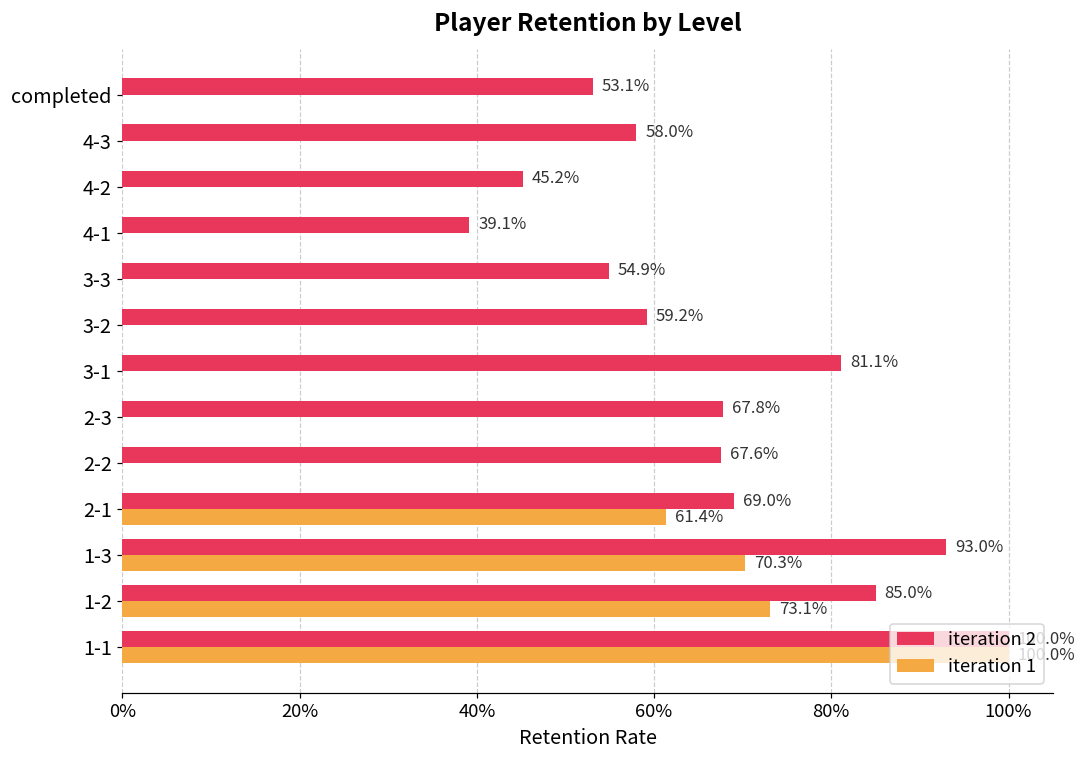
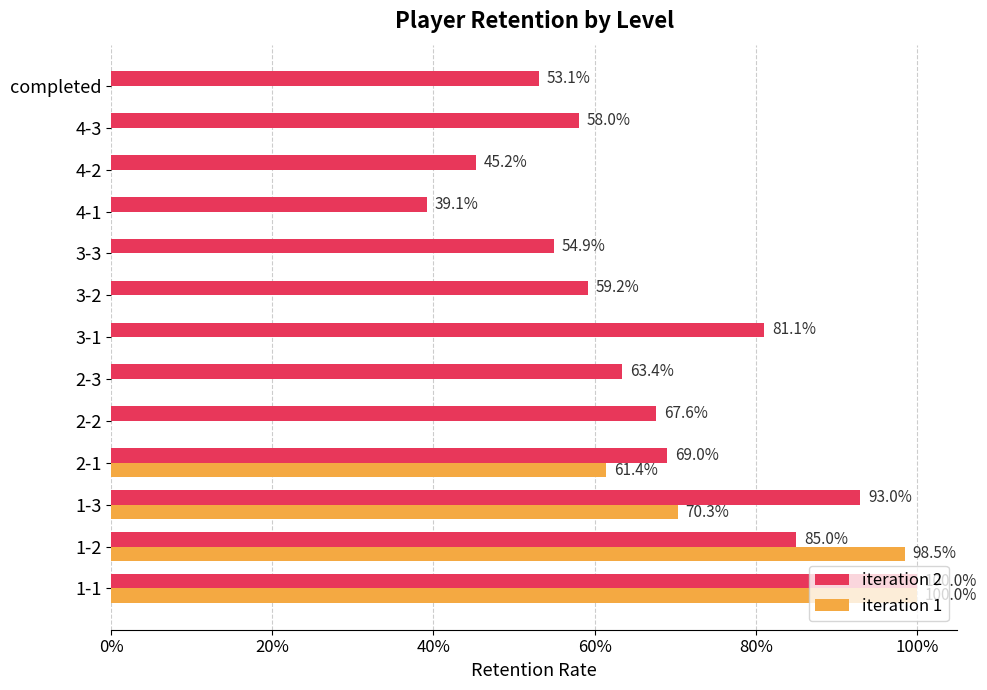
iteration 2, 2-3: 67.8% -> 63.4%
iteration 1, 1-2: 73.1% -> 98.5%
